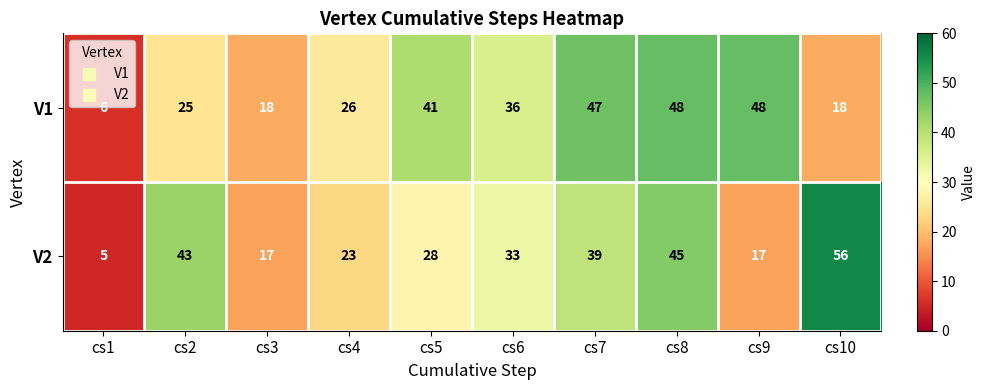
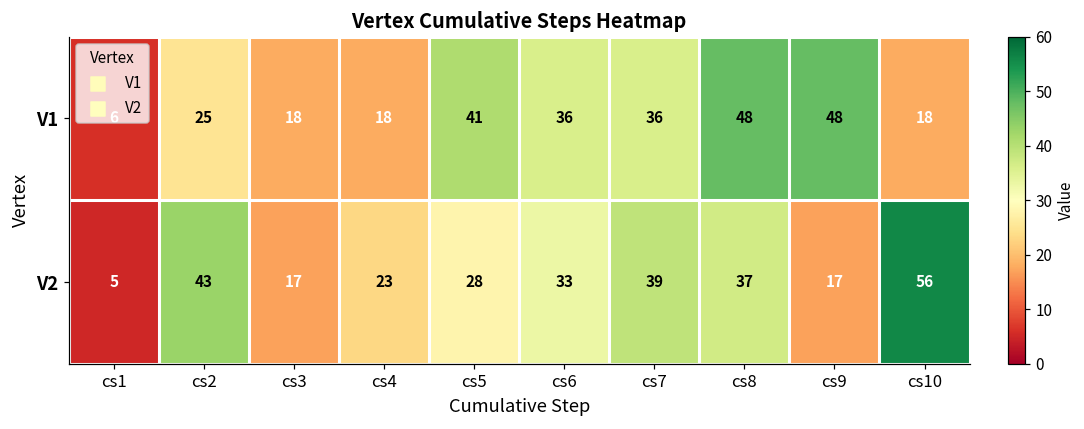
V1, cs4: 26 -> 18
V1, cs7: 47 -> 36
V2, cs8: 45 -> 37
